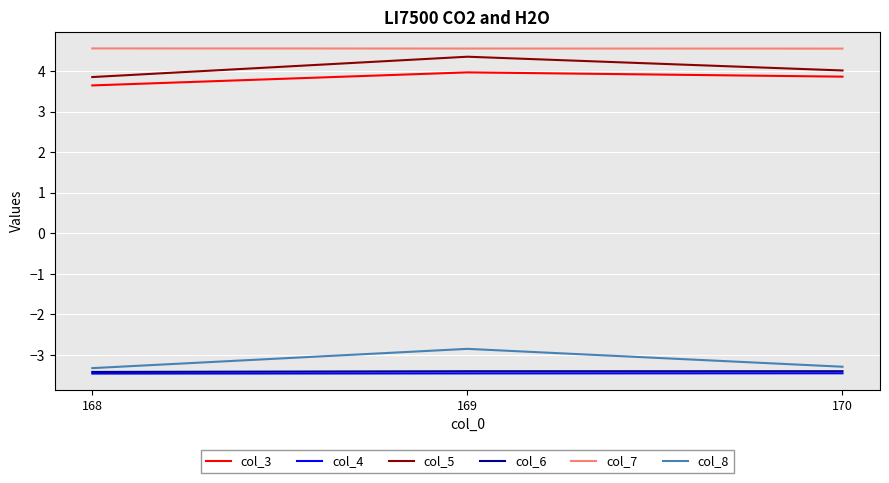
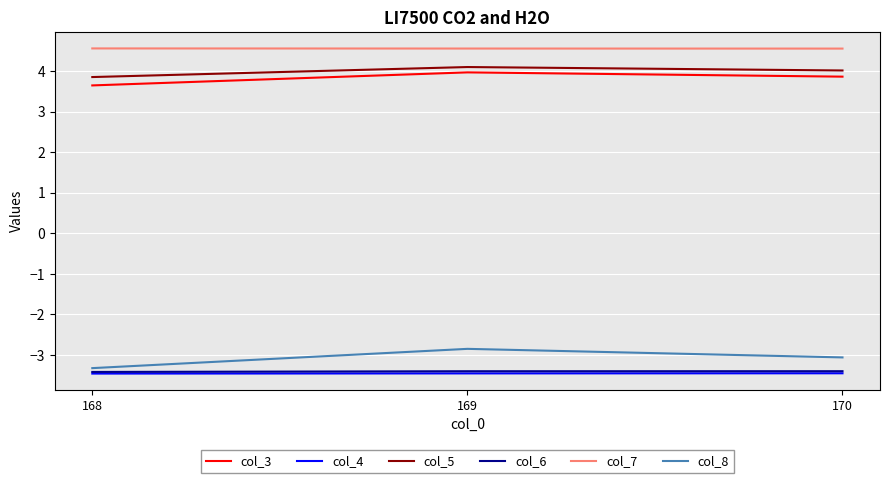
col_5, 169: 4.4 -> 4.1
col_8, 170: -3.3 -> -3.1
